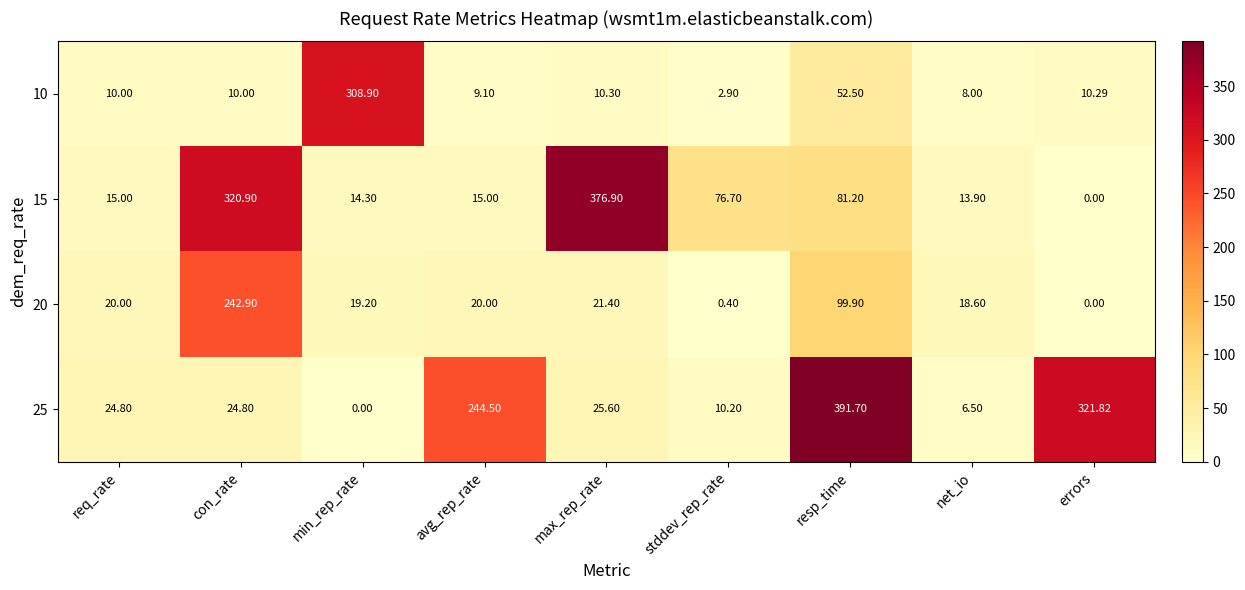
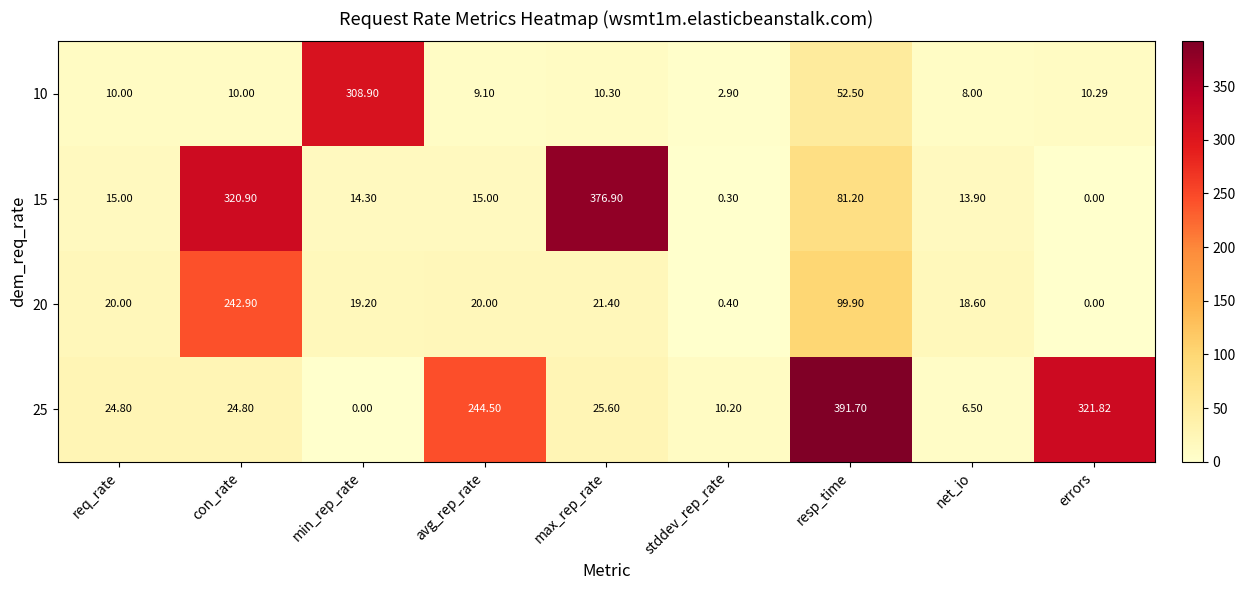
15, stddev_rep_rate: 76.70 -> 0.30
